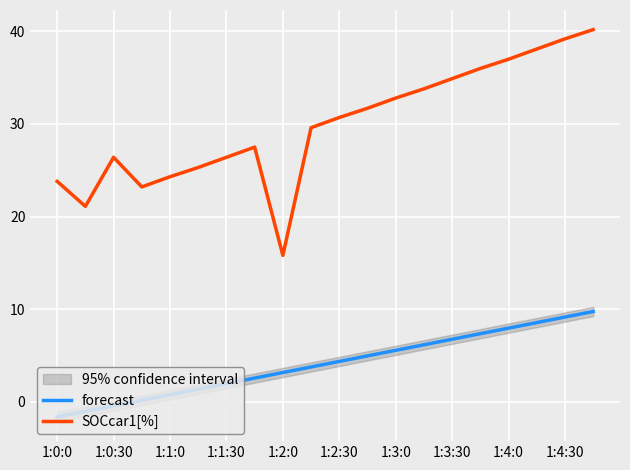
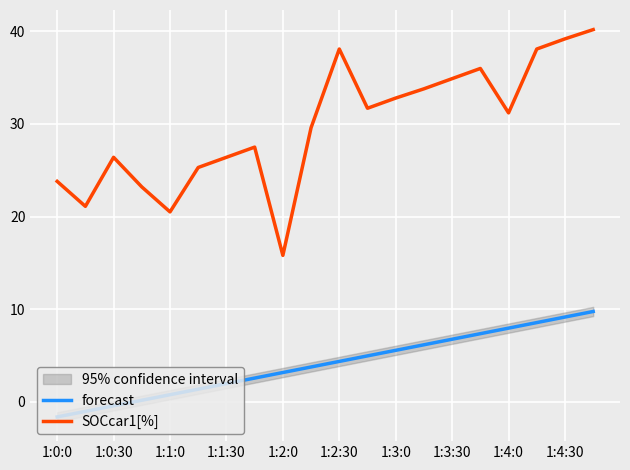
SOCcar1[%], 1:1:0: 24 -> 21
SOCcar1[%], 1:2:30: 31 -> 38
SOCcar1[%], 1:4:0: 37 -> 31
